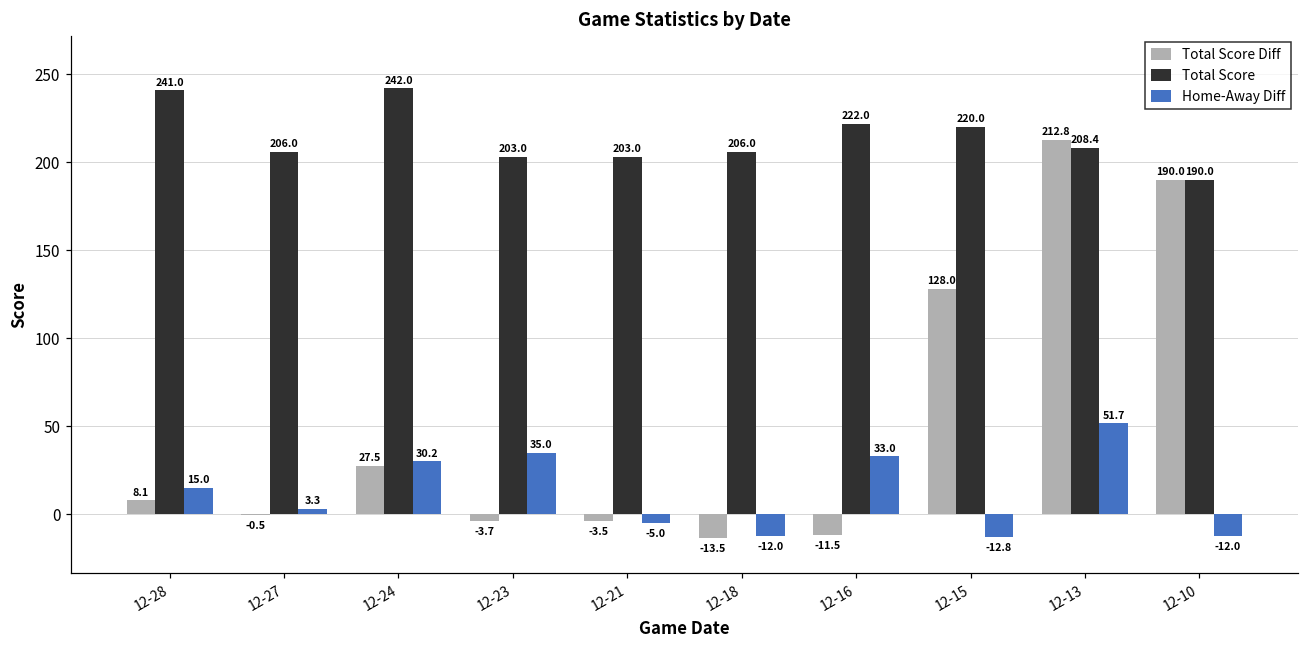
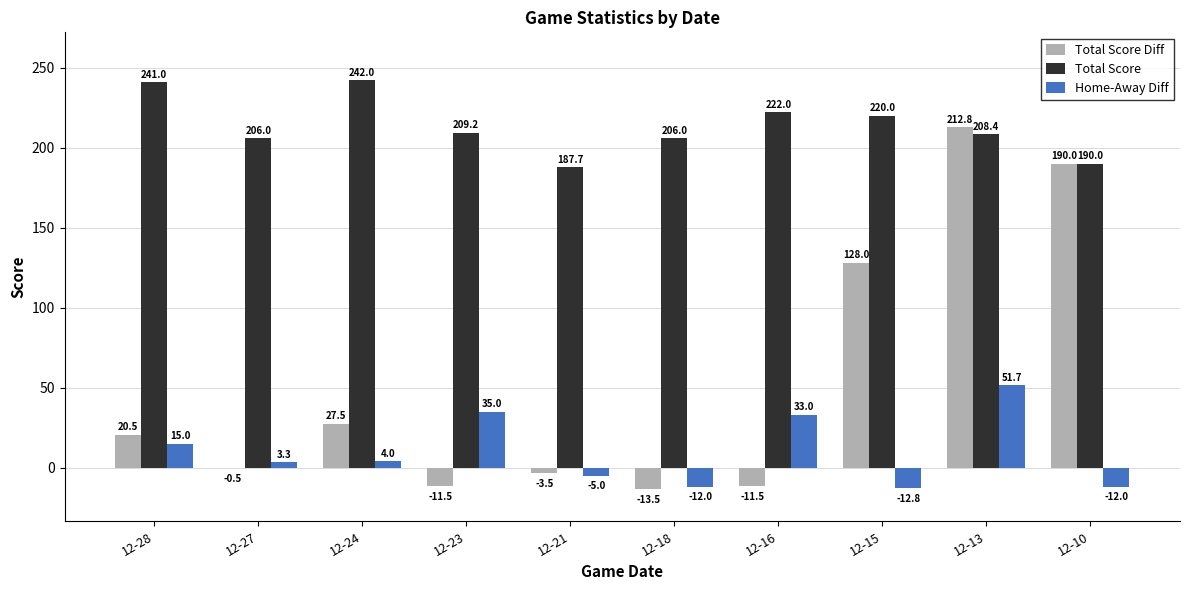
Total Score Diff, 12-28: 8.1 -> 20.5
Home-Away Diff, 12-24: 30.2 -> 4.0
Total Score Diff, 12-23: -3.7 -> -11.5
Total Score, 12-23: 203.0 -> 209.2
Total Score, 12-21: 203.0 -> 187.7
